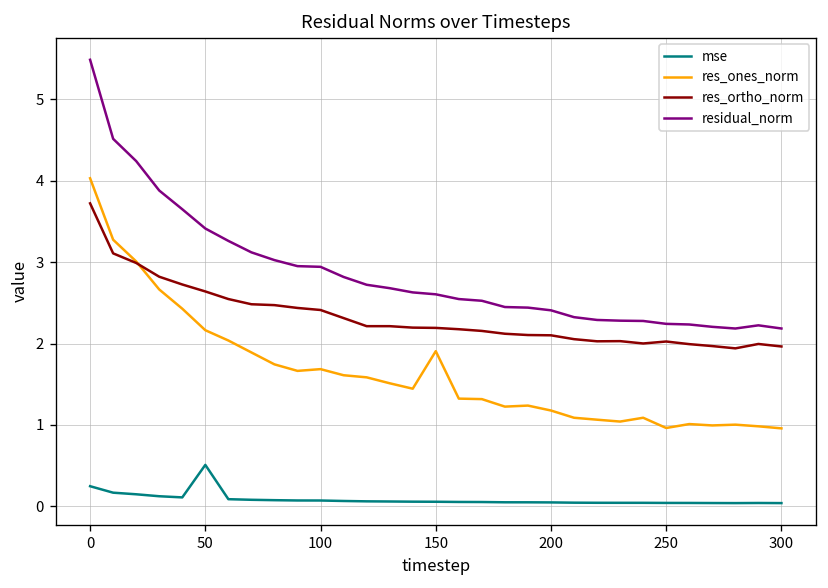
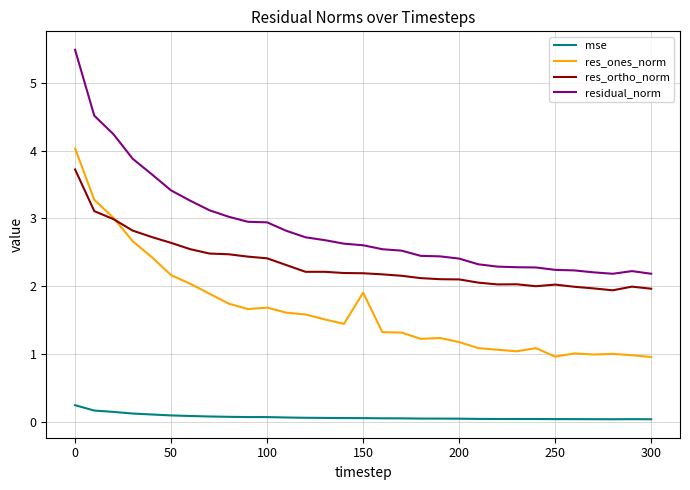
mse, 50: 0.5 -> 0.1
